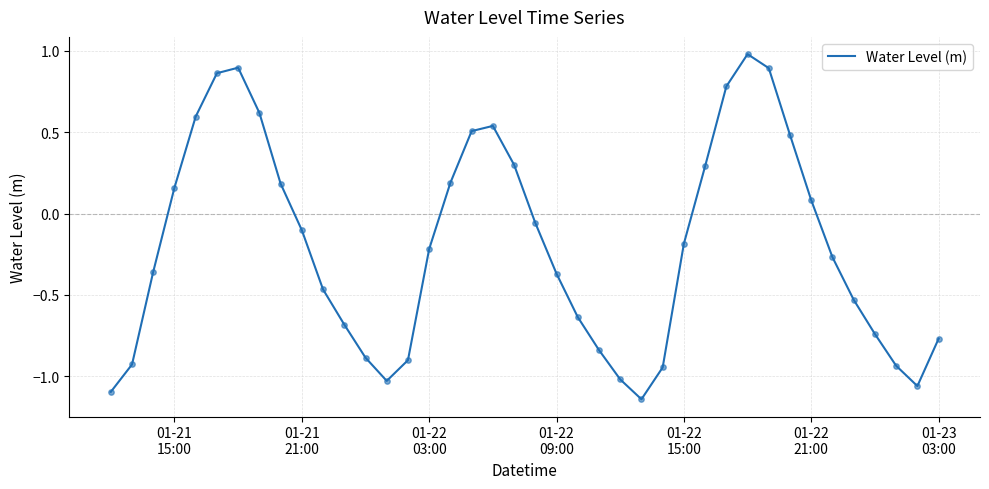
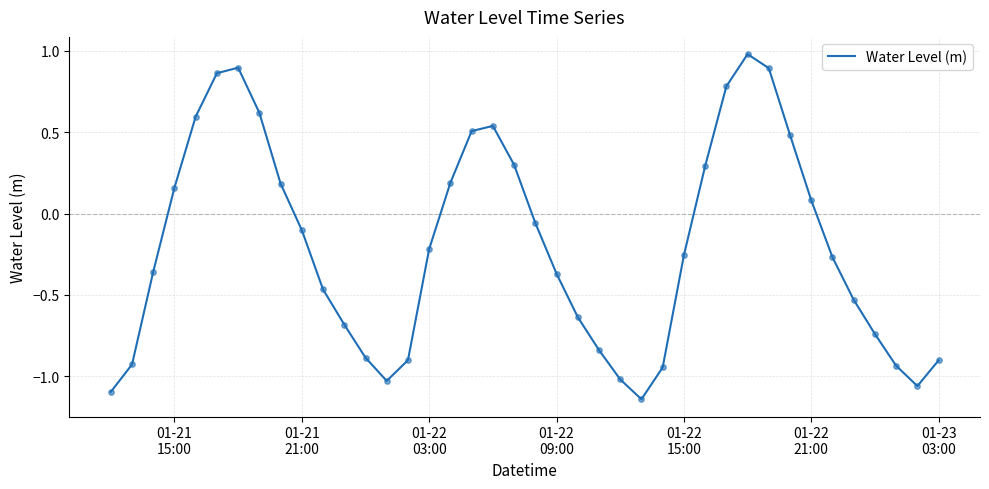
01-22 15:00: -0.18 -> -0.26
01-23 03:00: -0.77 -> -0.90
